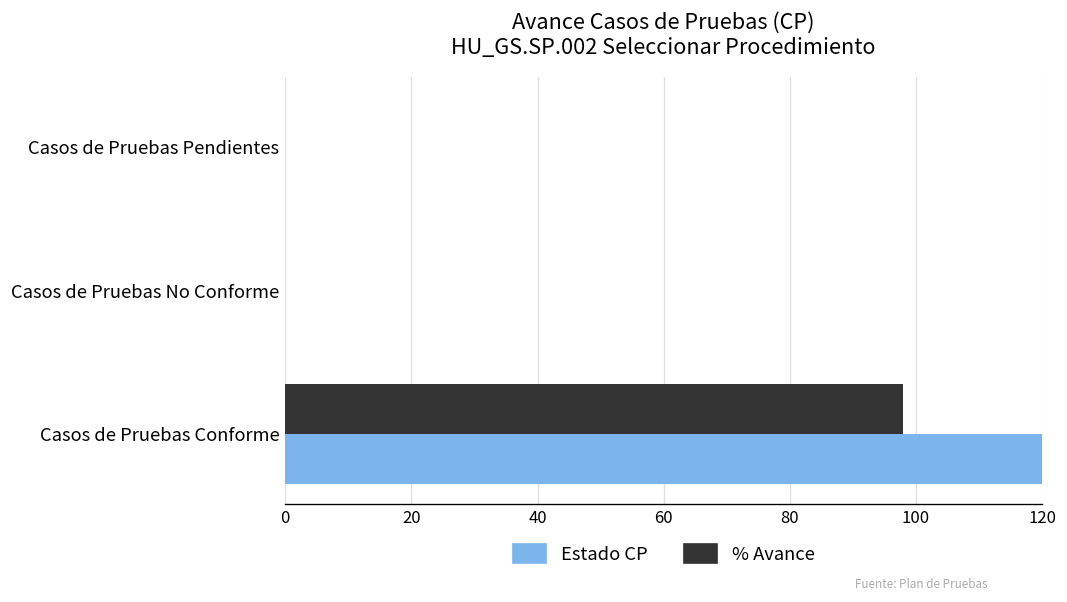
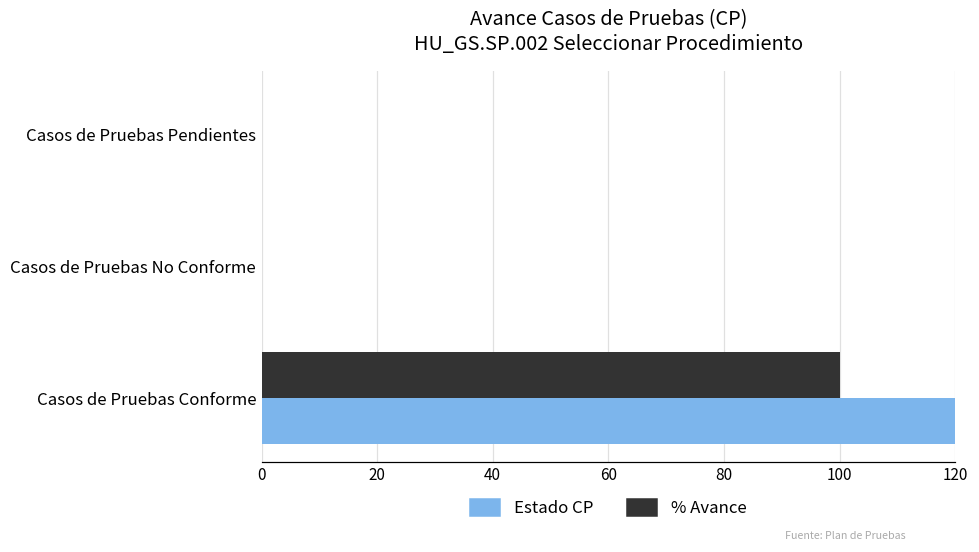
% Avance, Casos de Pruebas Conforme: 98 -> 100
